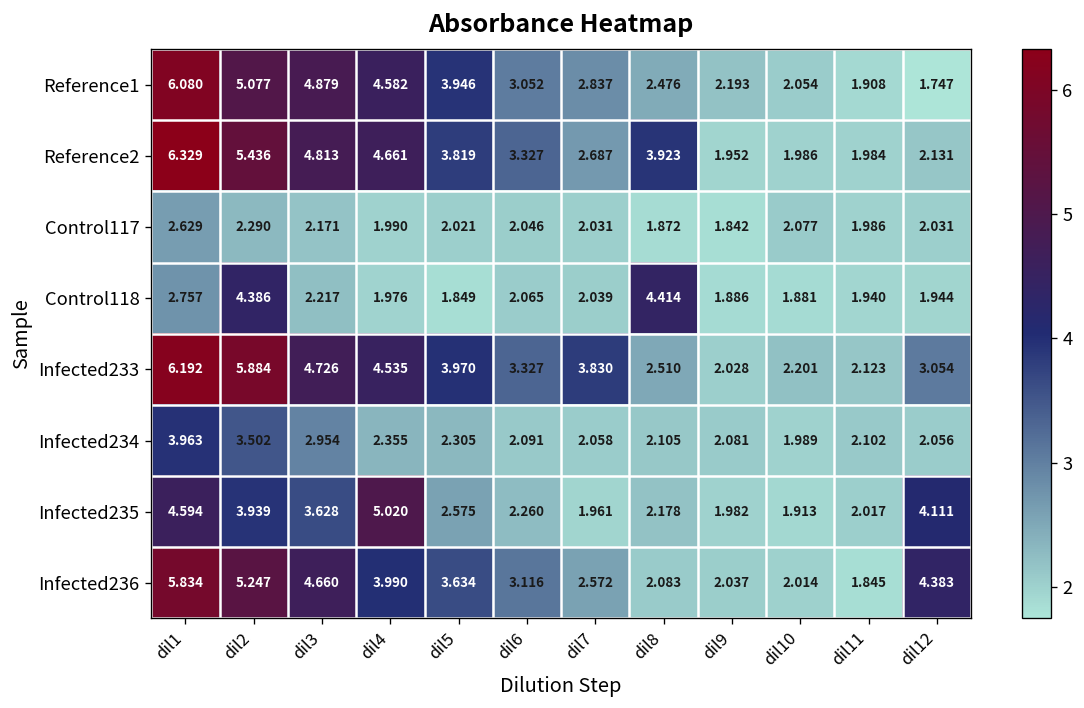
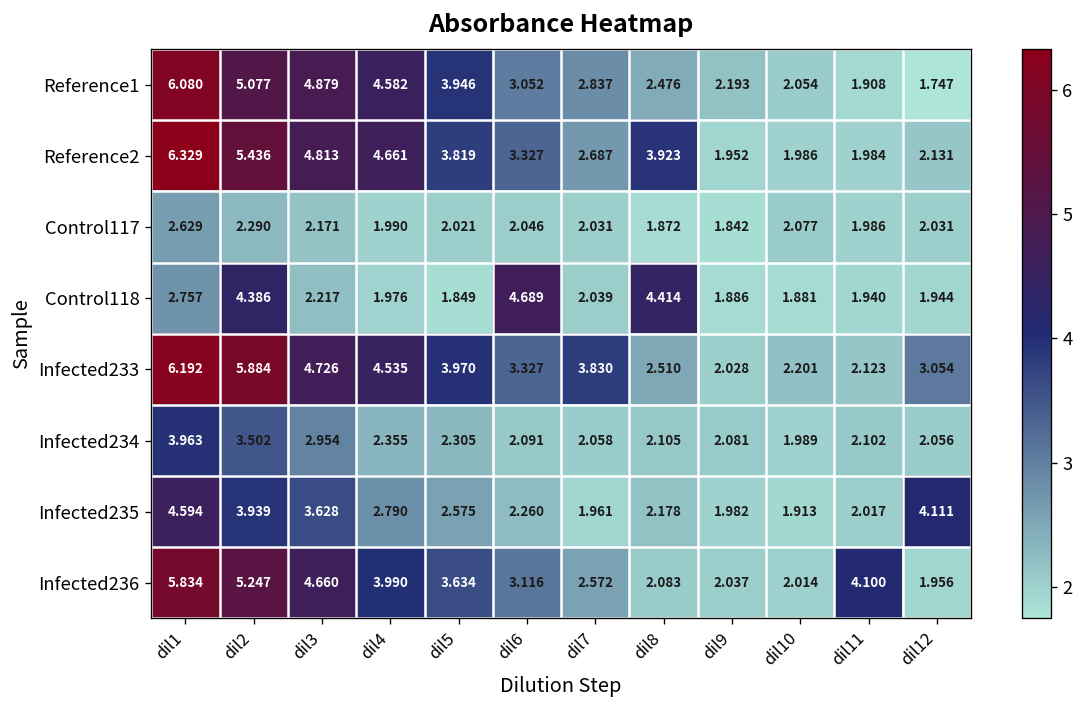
Control118, dil6: 2.065 -> 4.689
Infected235, dil4: 5.020 -> 2.790
Infected236, dil11: 1.845 -> 4.100
Infected236, dil12: 4.383 -> 1.956
